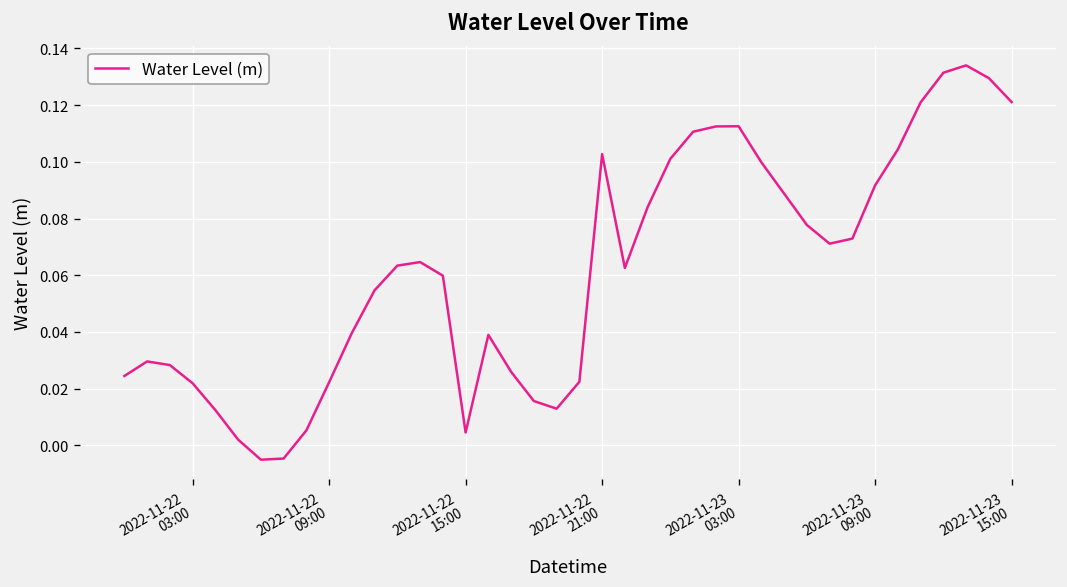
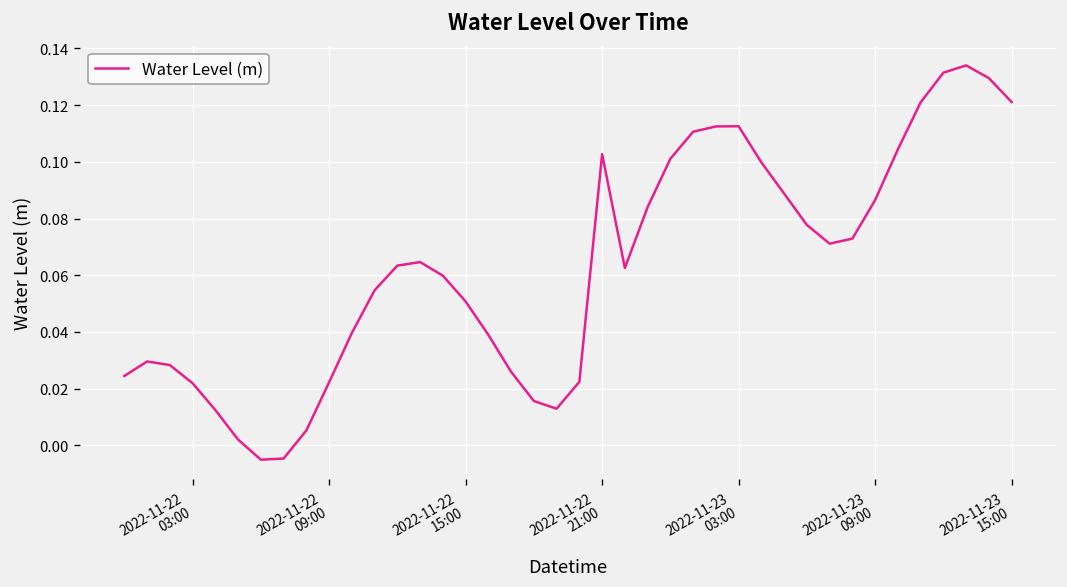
2022-11-22 15:00: 0.005 -> 0.051
2022-11-23 09:00: 0.092 -> 0.087
